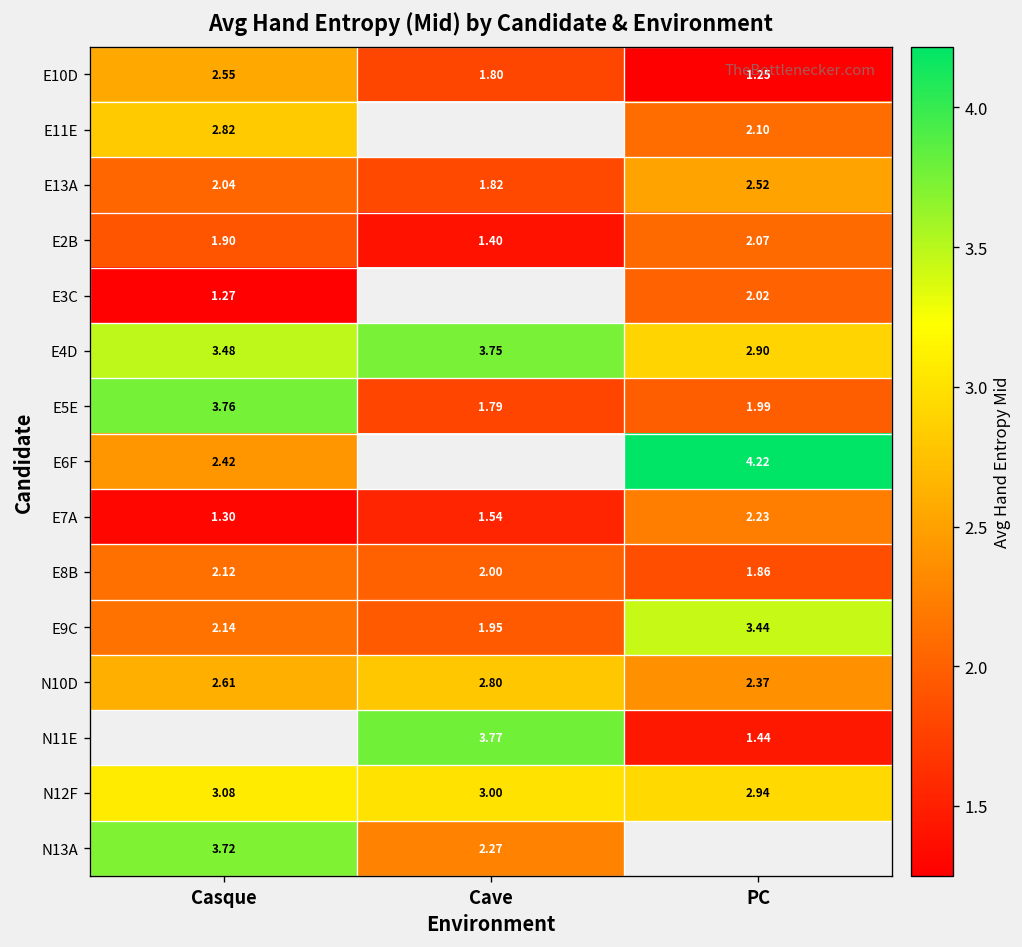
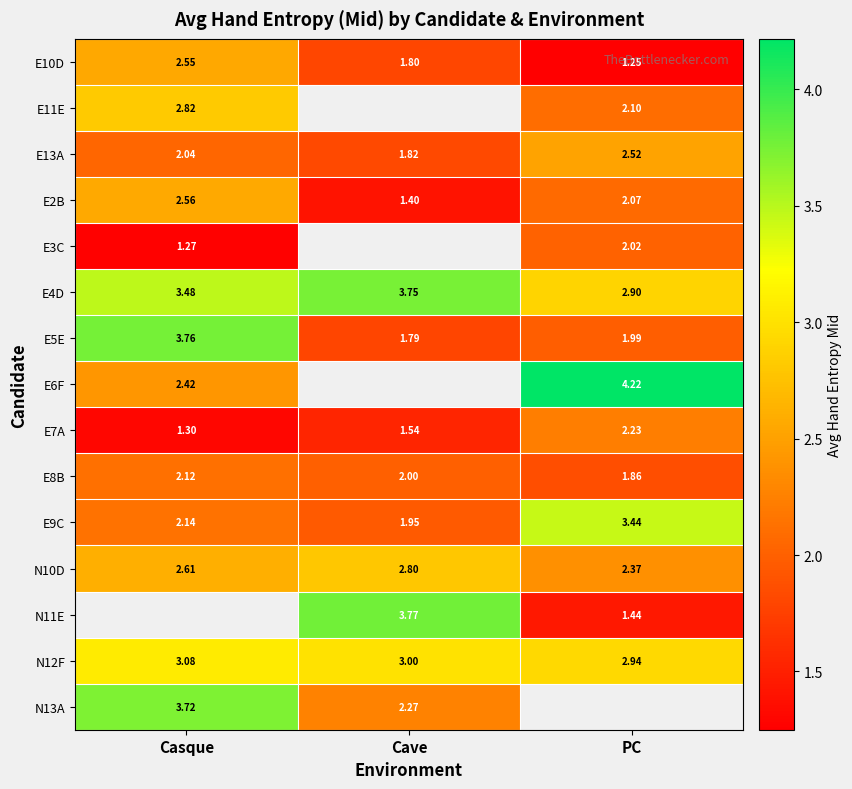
E2B, Casque: 1.90 -> 2.56
